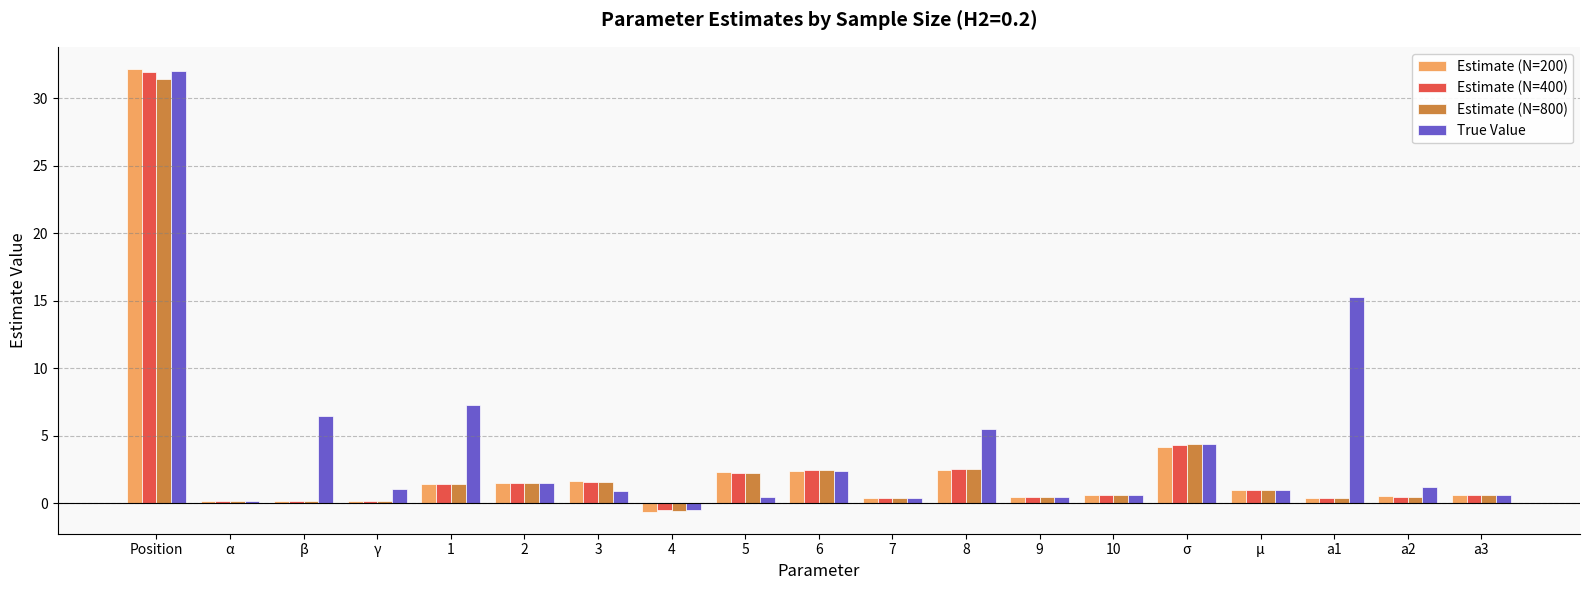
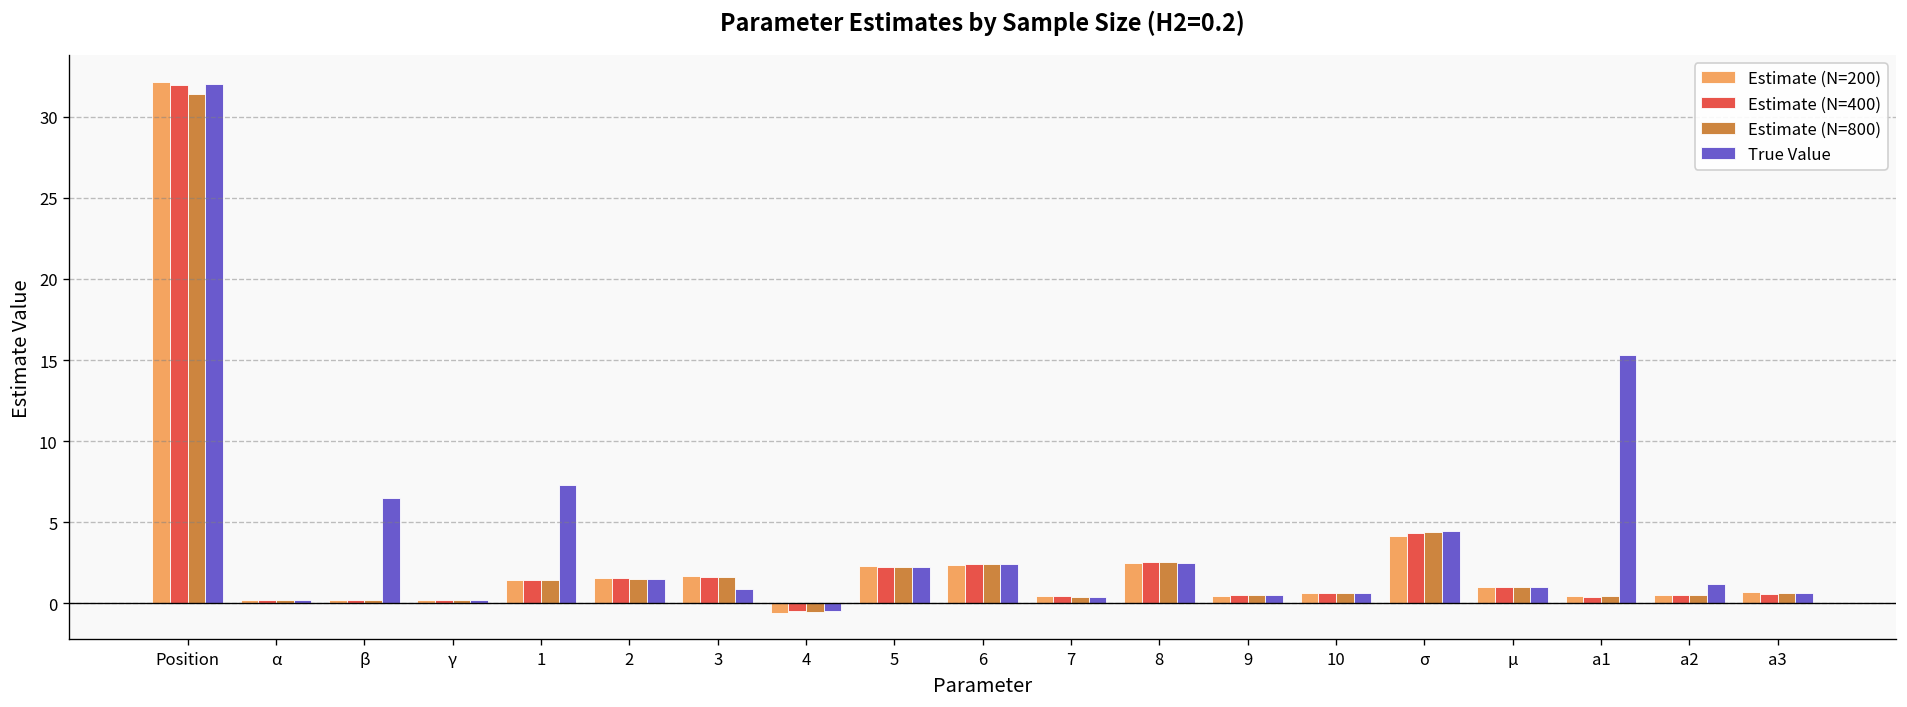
True Value, γ: 1.1 -> 0.2
True Value, 5: 0.5 -> 2.2
True Value, 8: 5.5 -> 2.5
